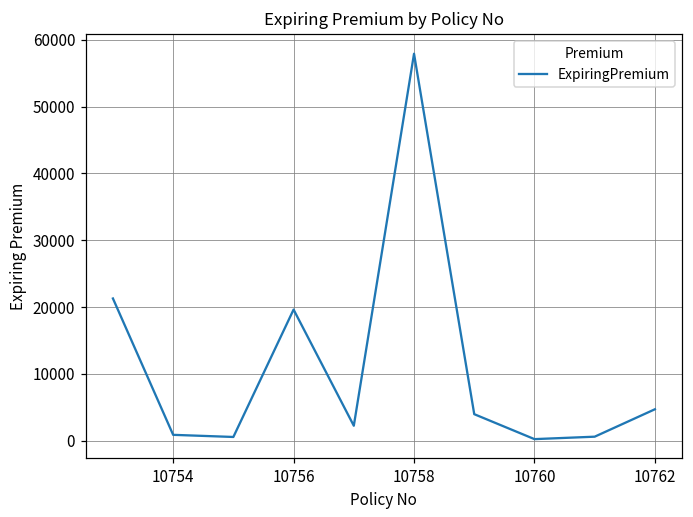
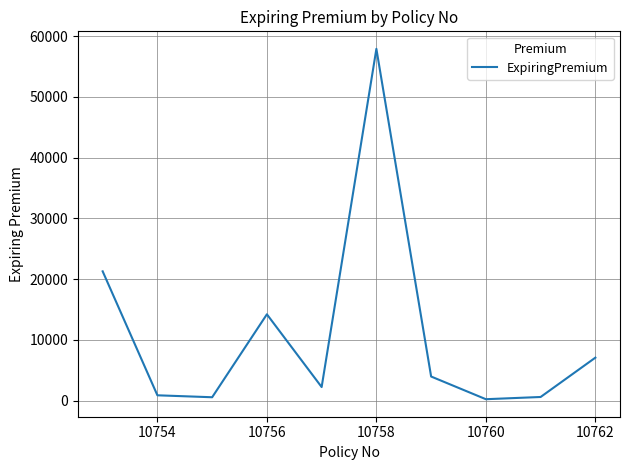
10756: 20000 -> 14000
10762: 5000 -> 7000
